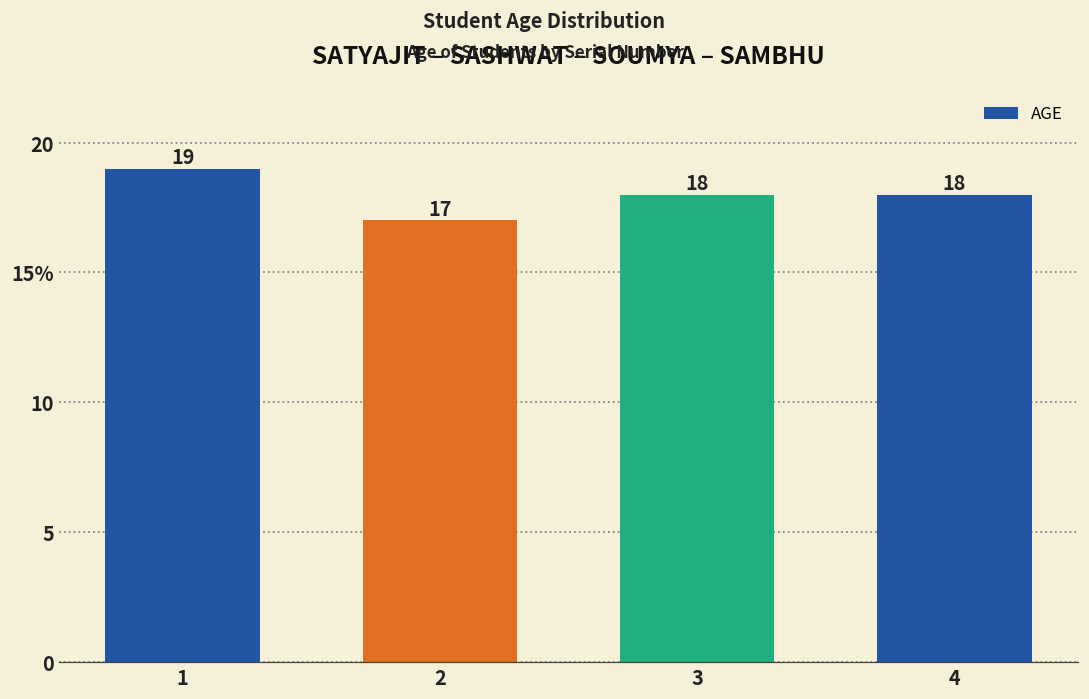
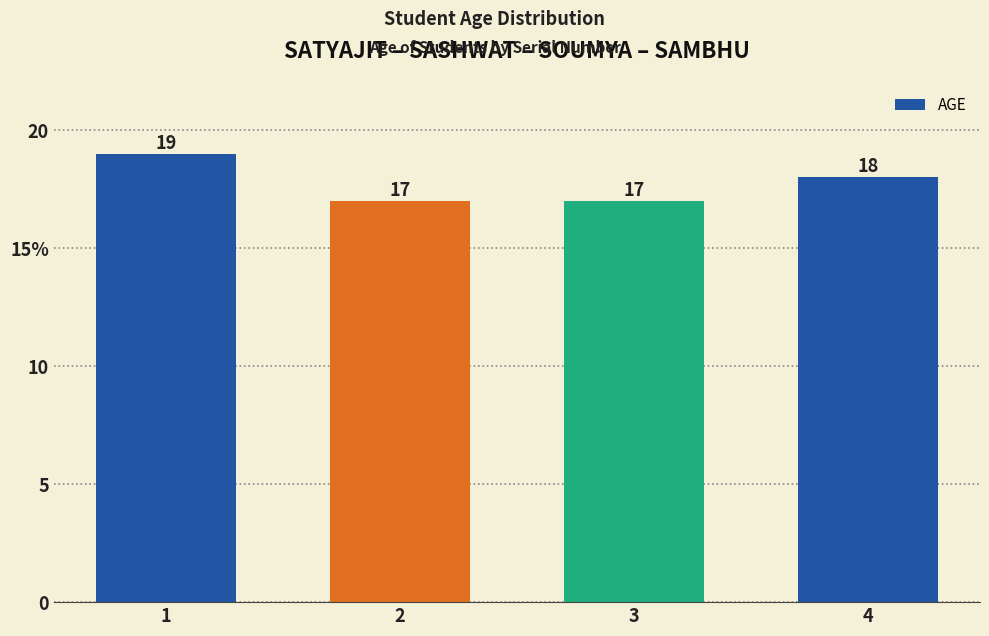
3: 18 -> 17
